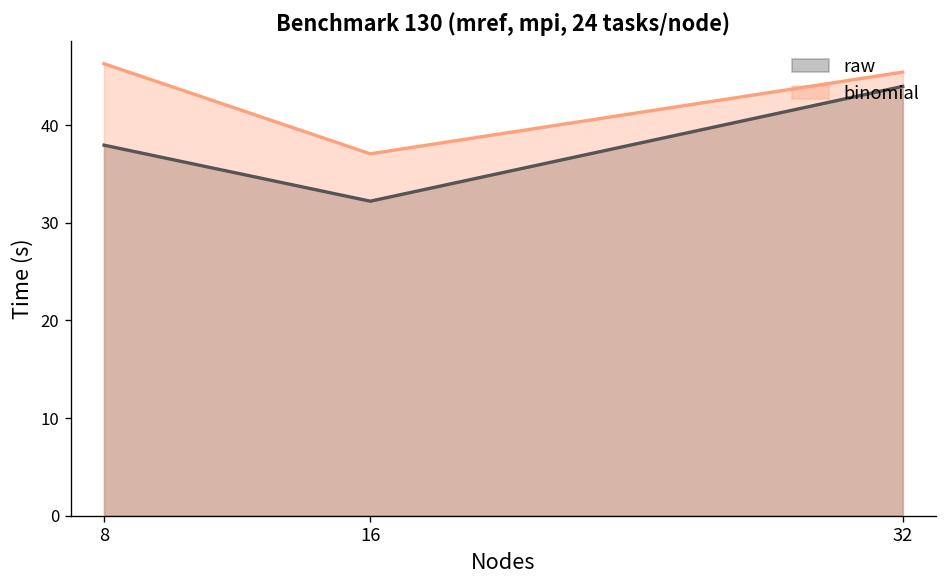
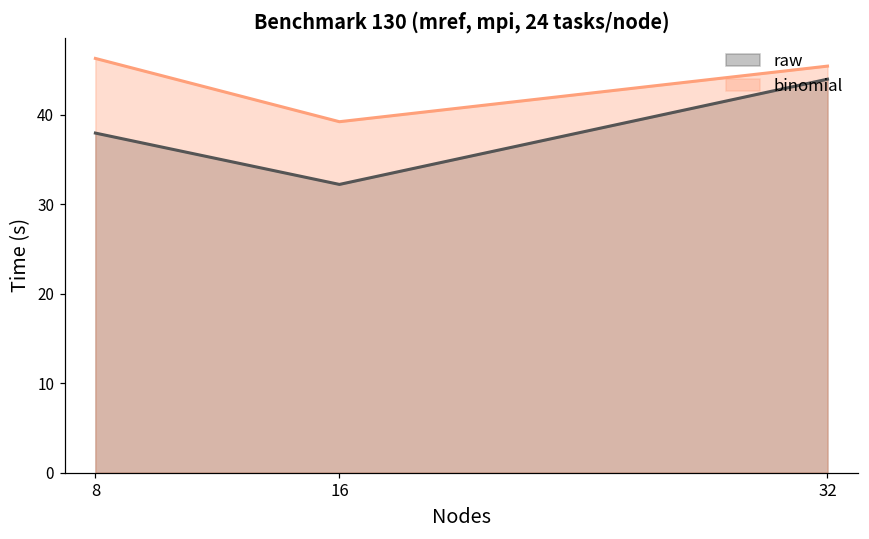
binomial, 16: 37 -> 39
